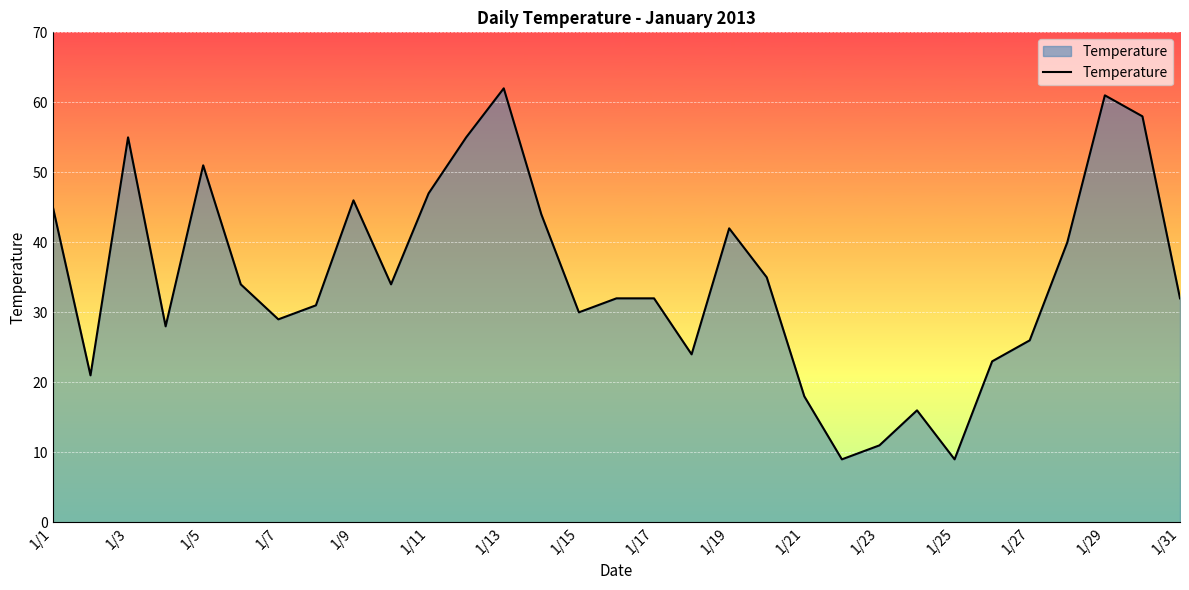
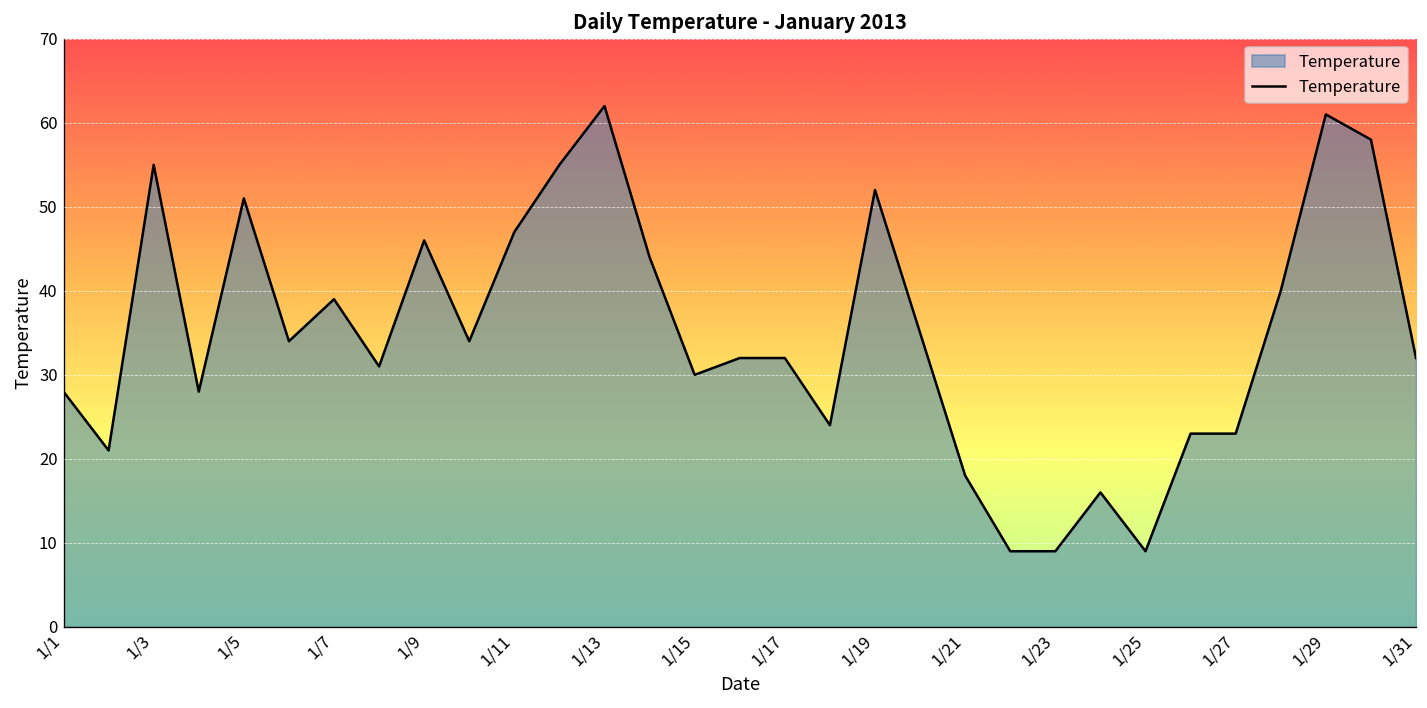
1/1: 45 -> 28
1/7: 29 -> 39
1/19: 42 -> 52
1/23: 11 -> 9
1/27: 26 -> 23
